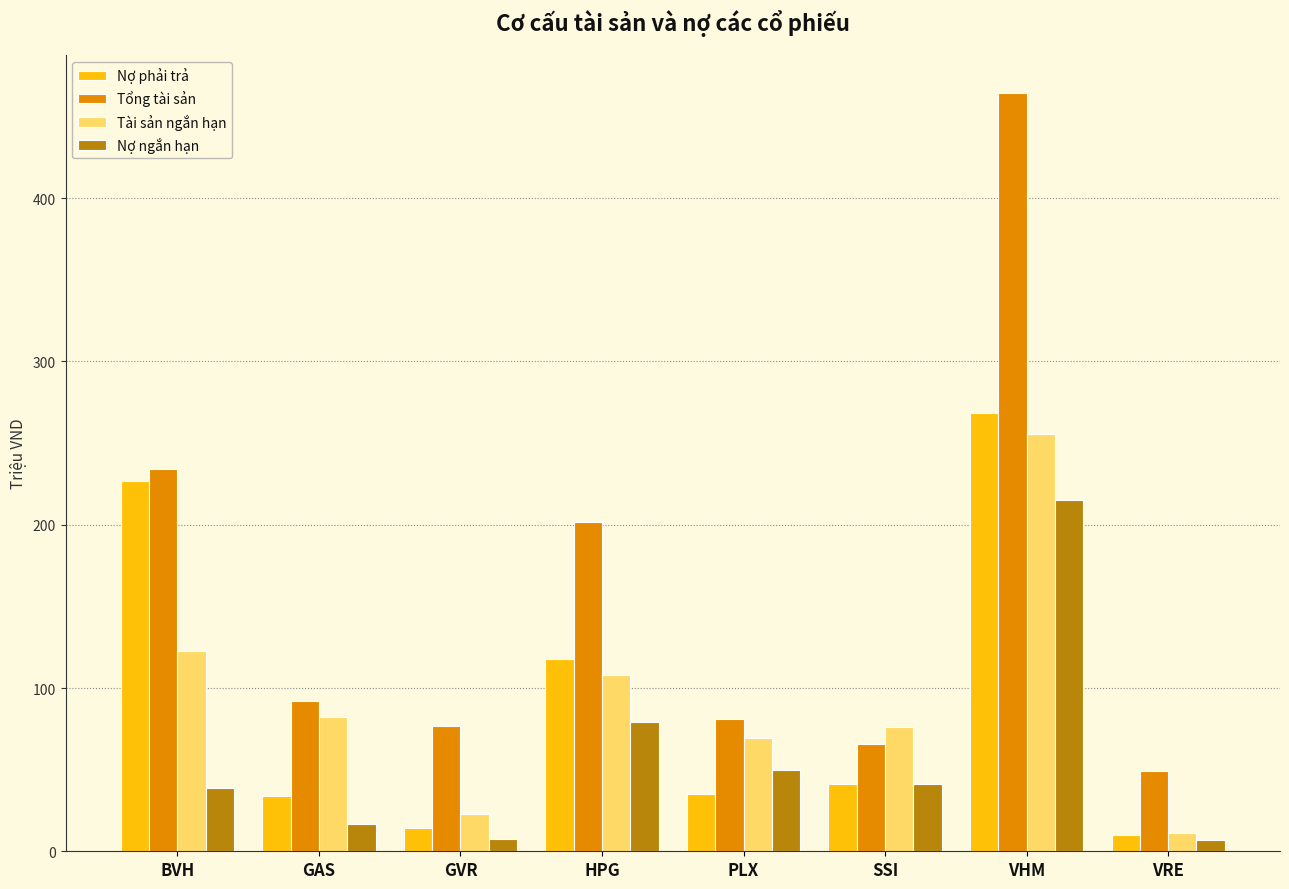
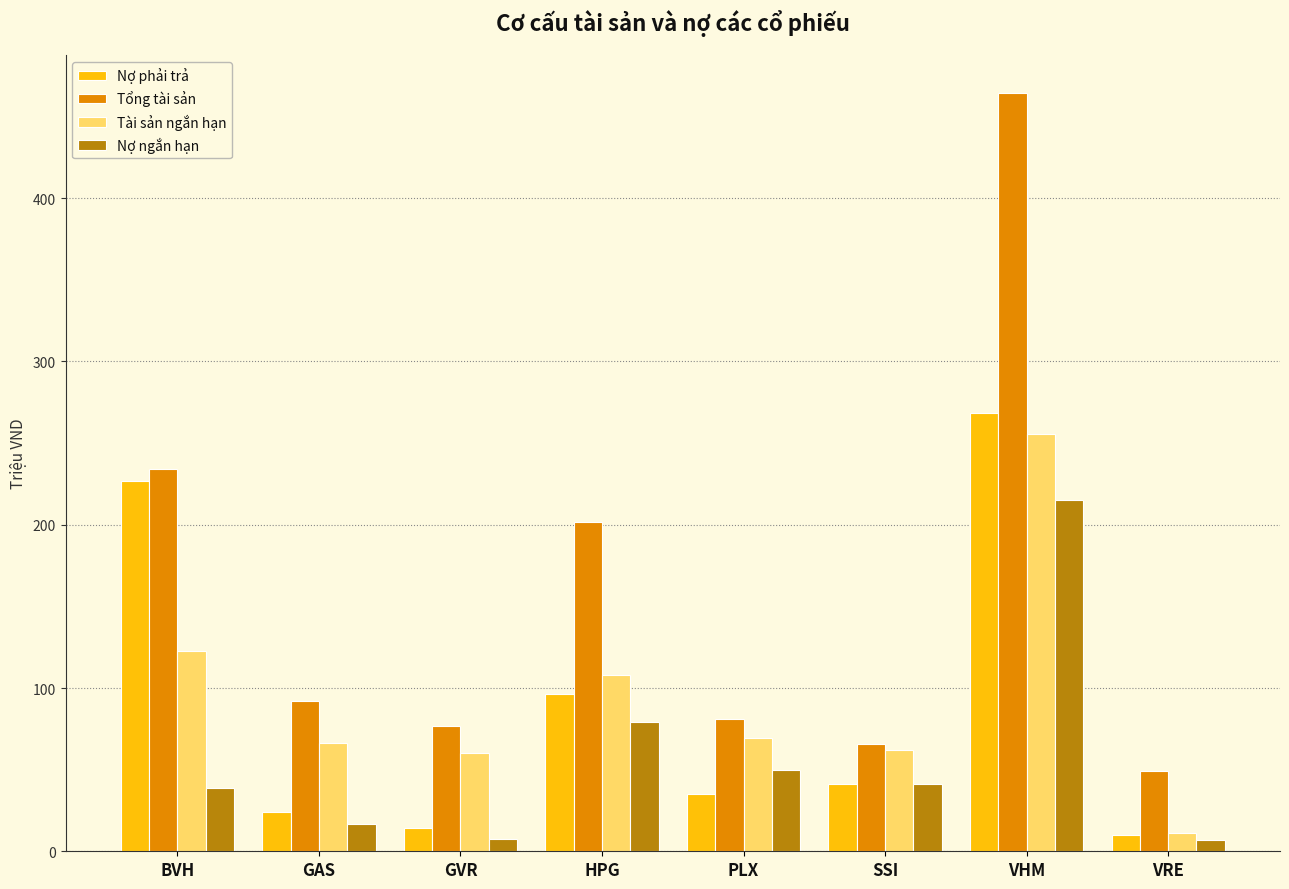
Nợ phải trả, GAS: 34 -> 24
Tài sản ngắn hạn, GAS: 82 -> 66
Tài sản ngắn hạn, GVR: 23 -> 60
Nợ phải trả, HPG: 118 -> 96
Tài sản ngắn hạn, SSI: 76 -> 62
